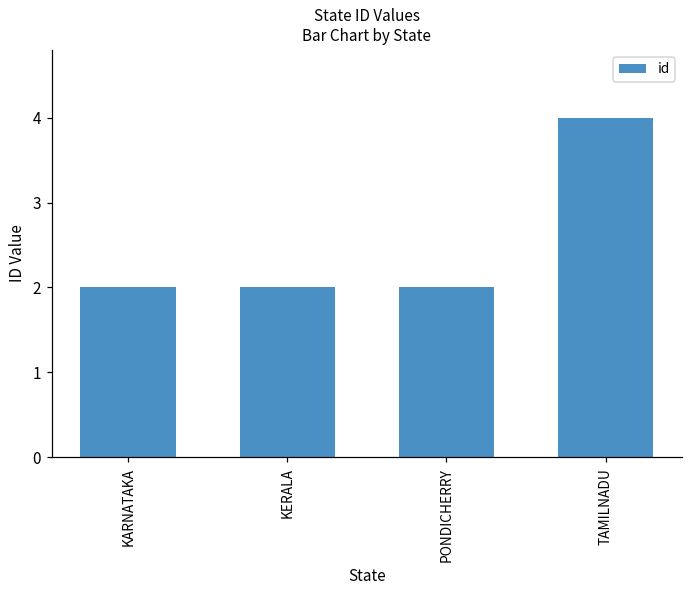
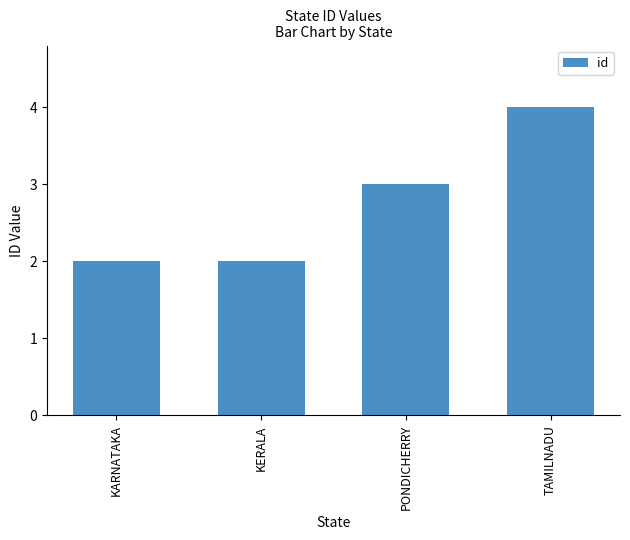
PONDICHERRY: 2 -> 3
